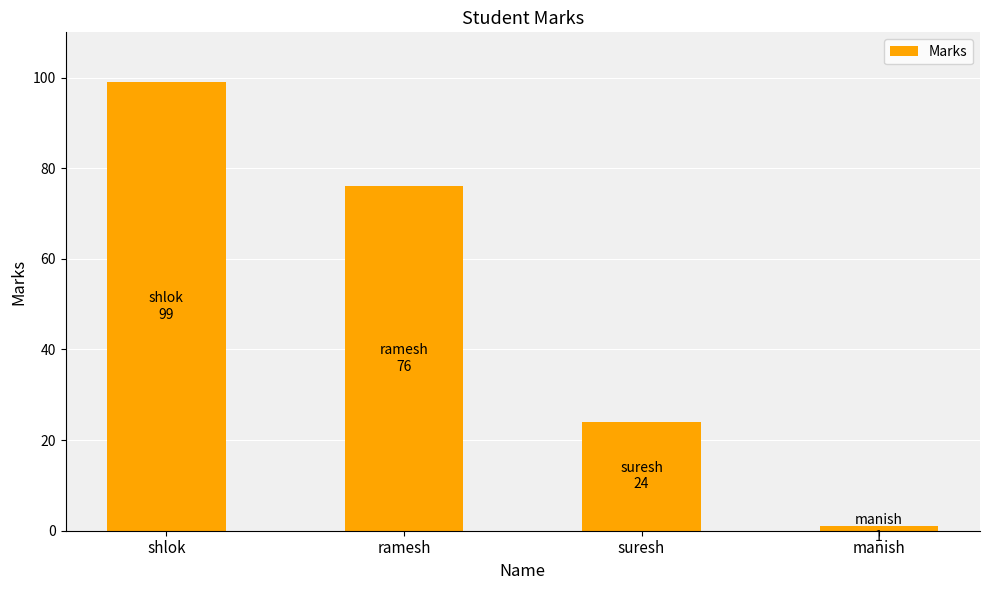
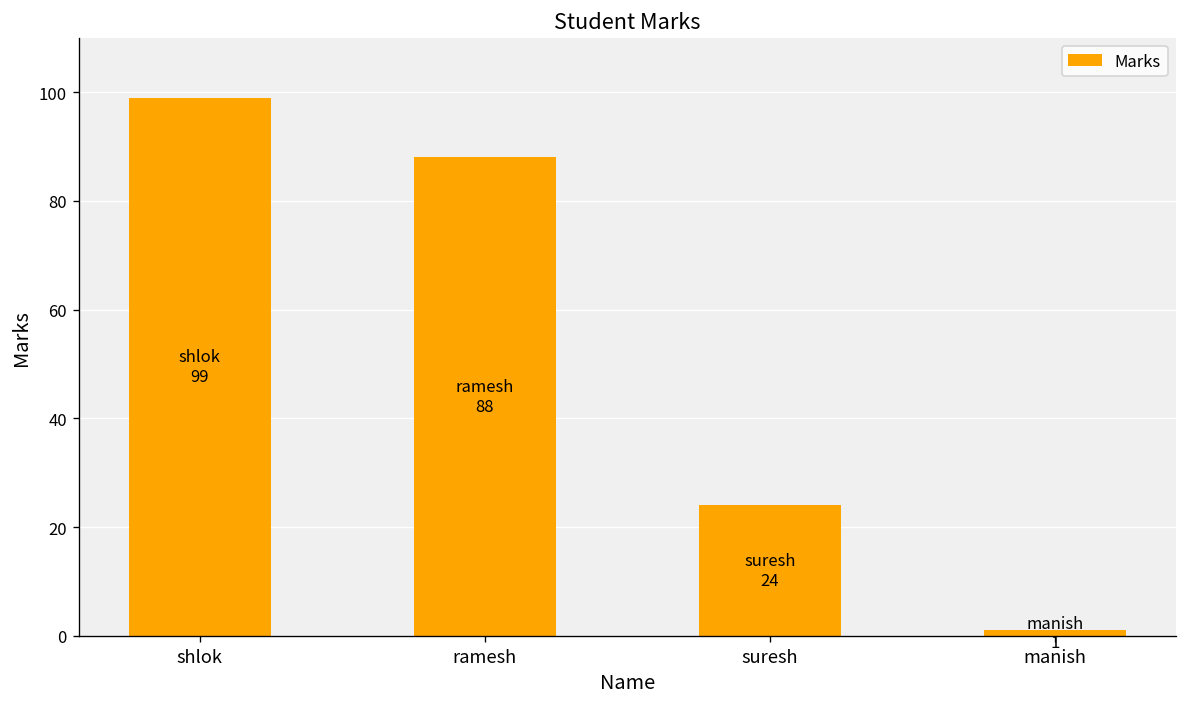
ramesh: 76 -> 88
